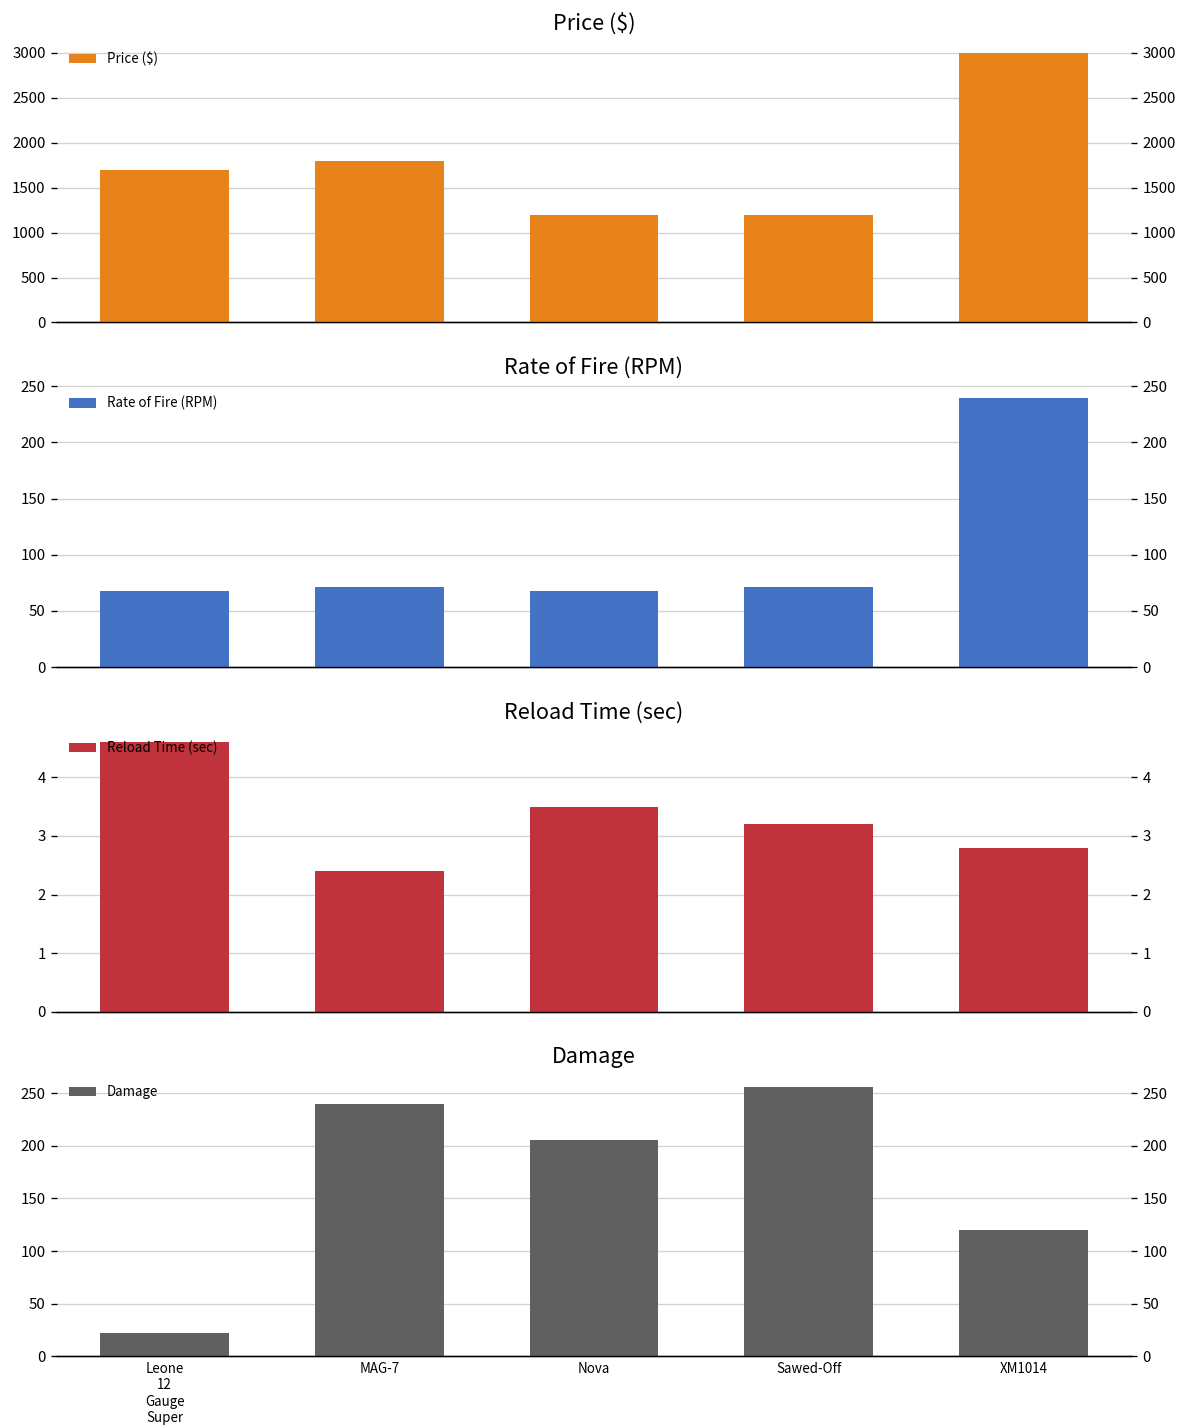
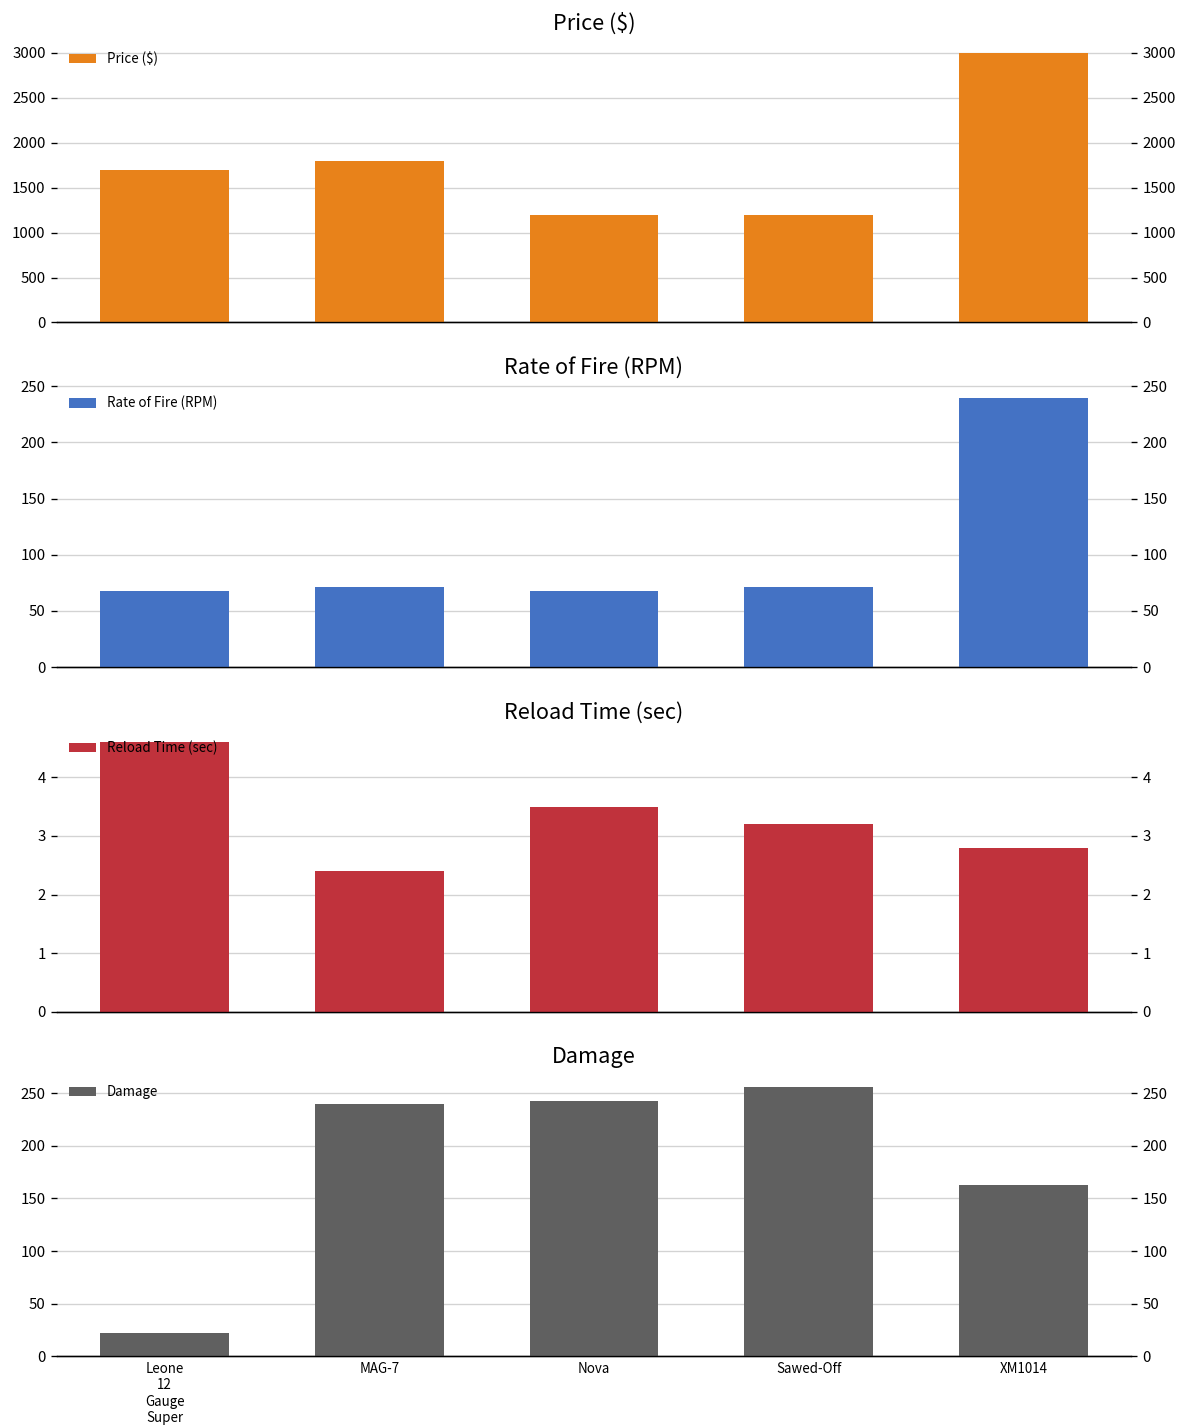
Damage, Nova: 210 -> 240
Damage, XM1014: 120 -> 160
